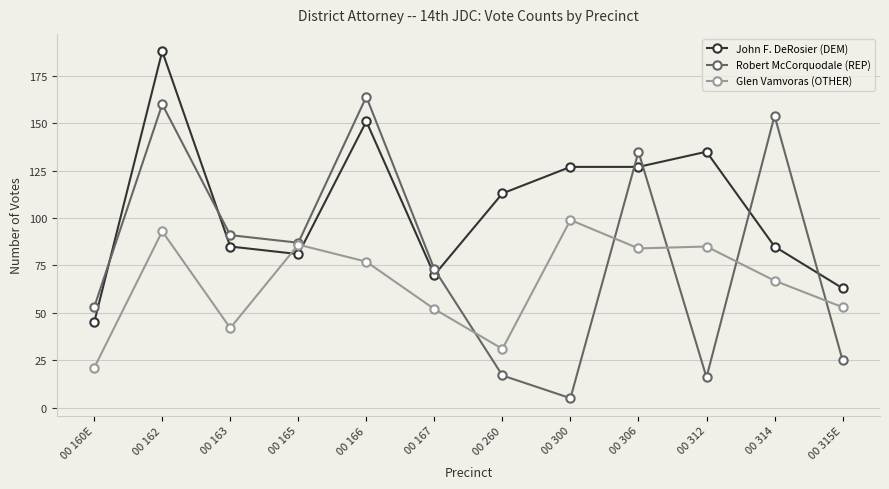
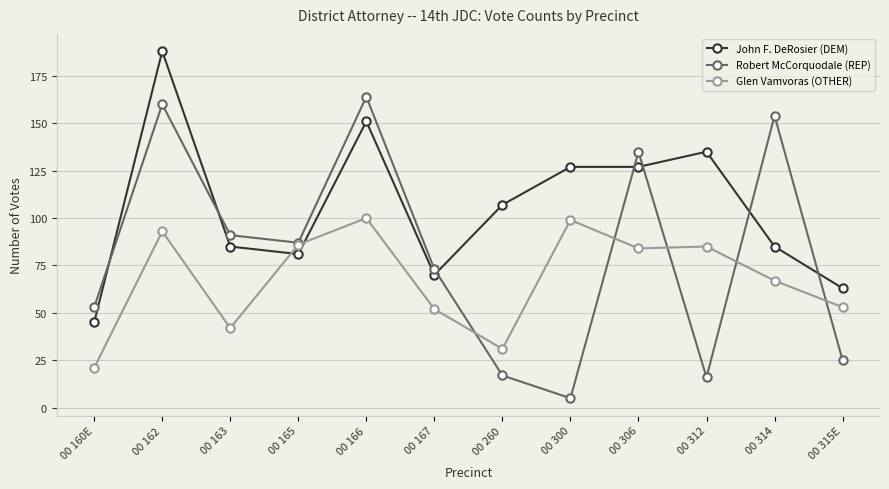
Glen Vamvoras (OTHER), 00 166: 77 -> 100
John F. DeRosier (DEM), 00 260: 113 -> 107
